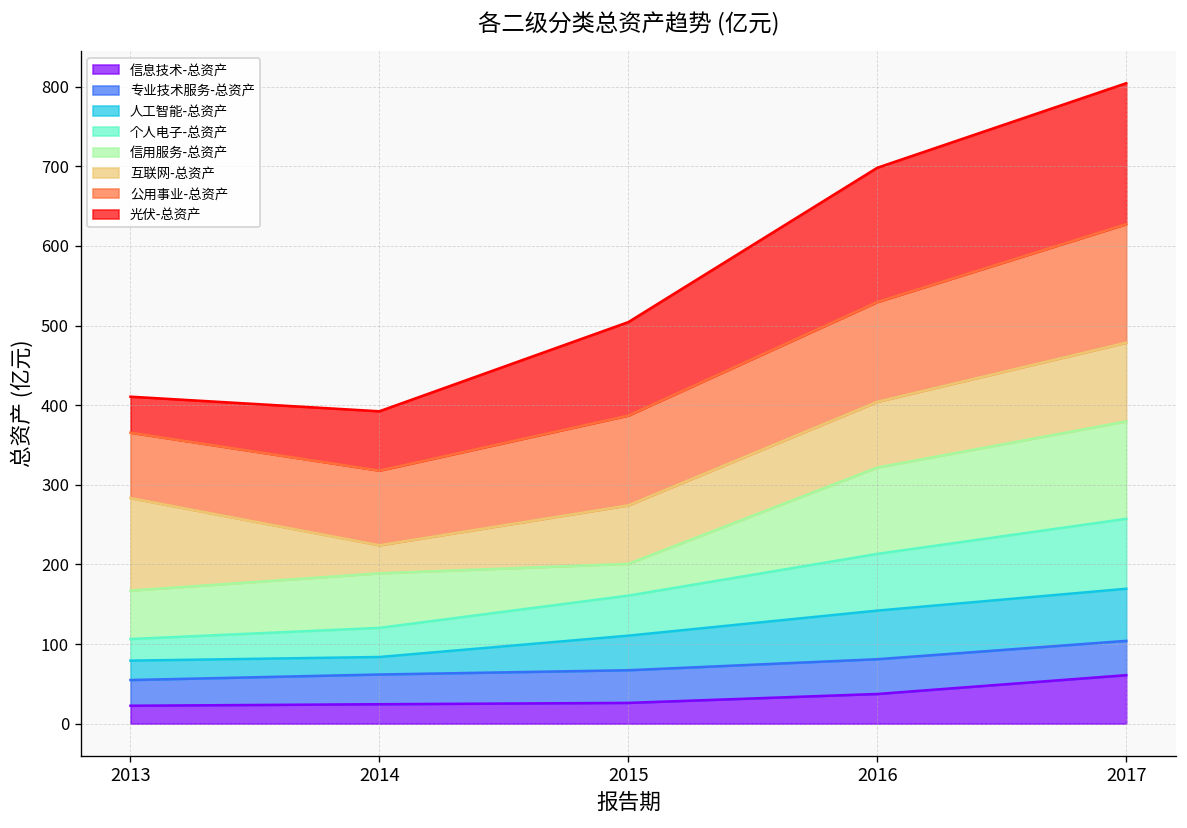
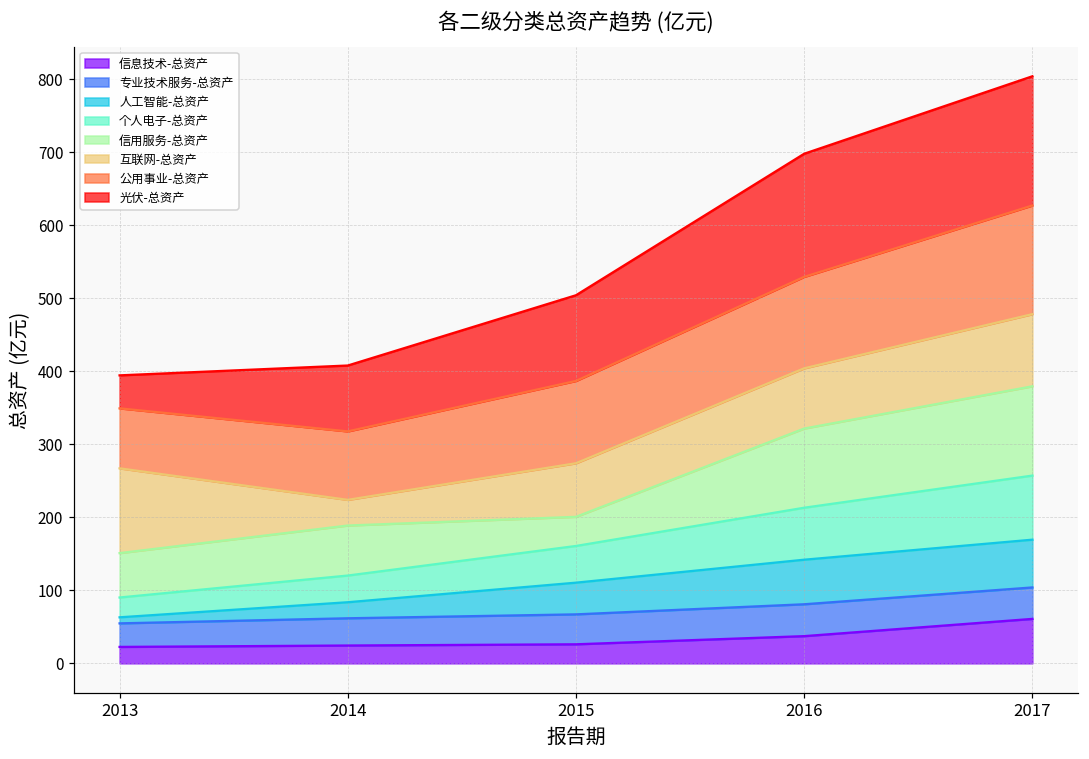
人工智能-总资产, 2013: 20 -> 10
光伏-总资产, 2014: 70 -> 90
